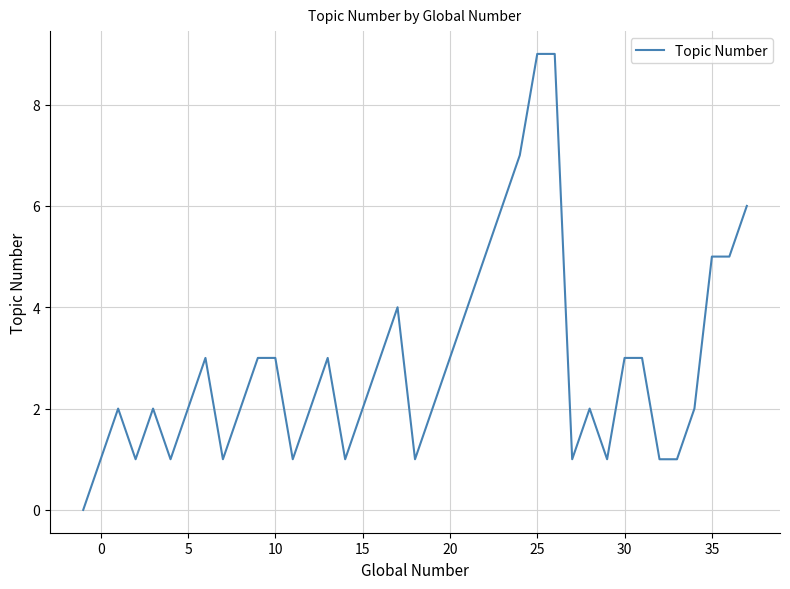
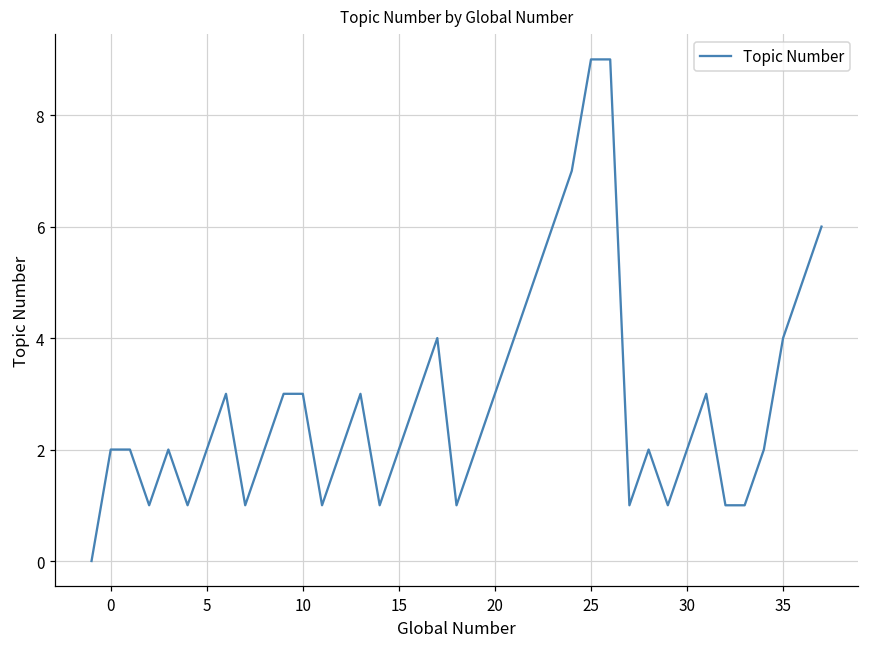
0: 1 -> 2
30: 3 -> 2
35: 5 -> 4
